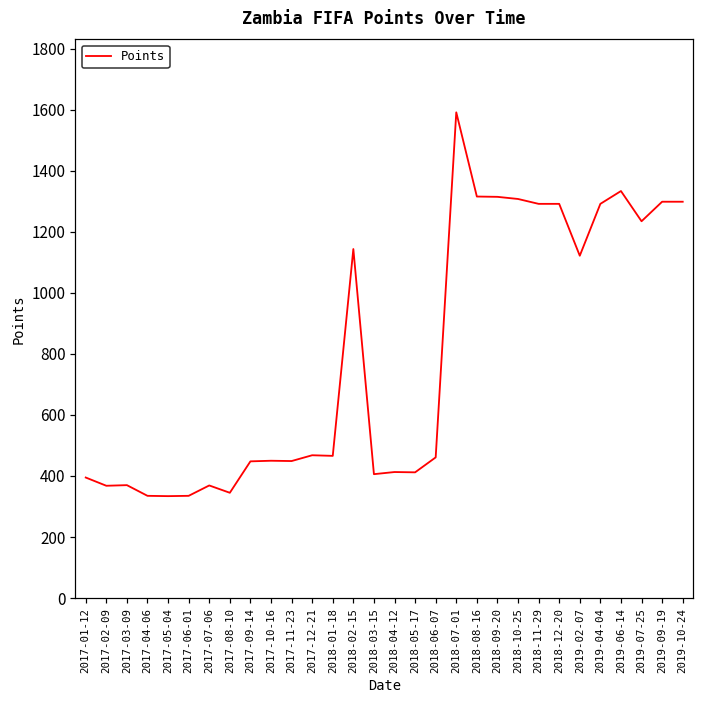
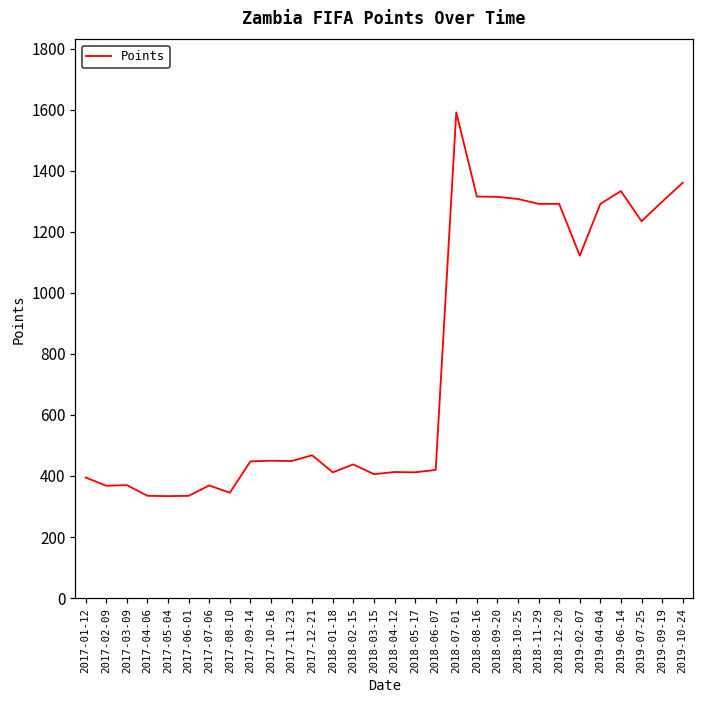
2018-01-18: 470 -> 410
2018-02-15: 1140 -> 440
2018-06-07: 460 -> 420
2019-10-24: 1300 -> 1360
